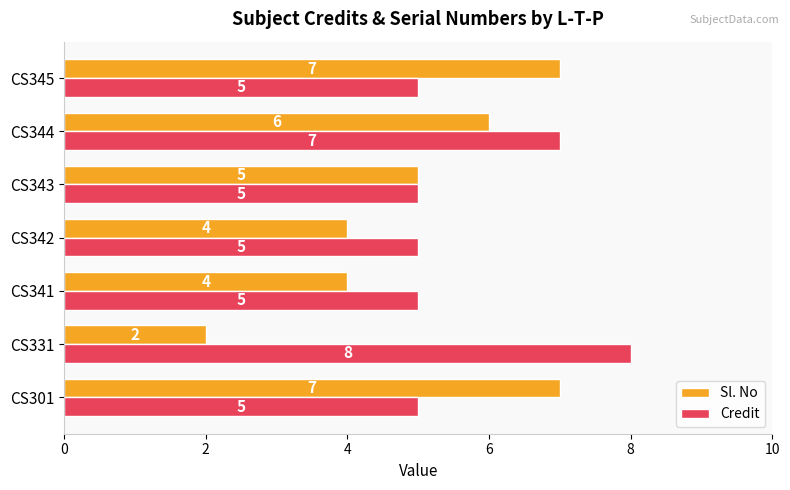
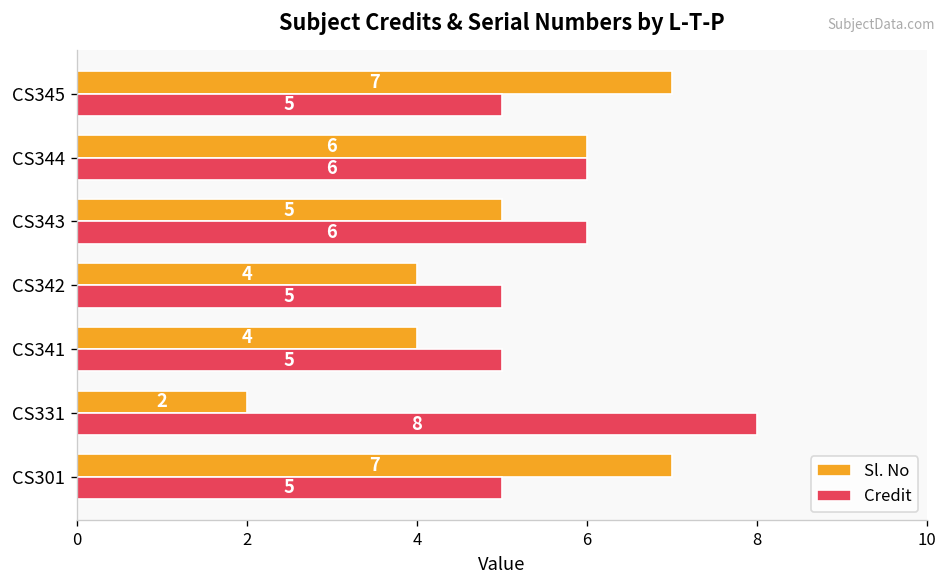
Credit, CS344: 7 -> 6
Credit, CS343: 5 -> 6
